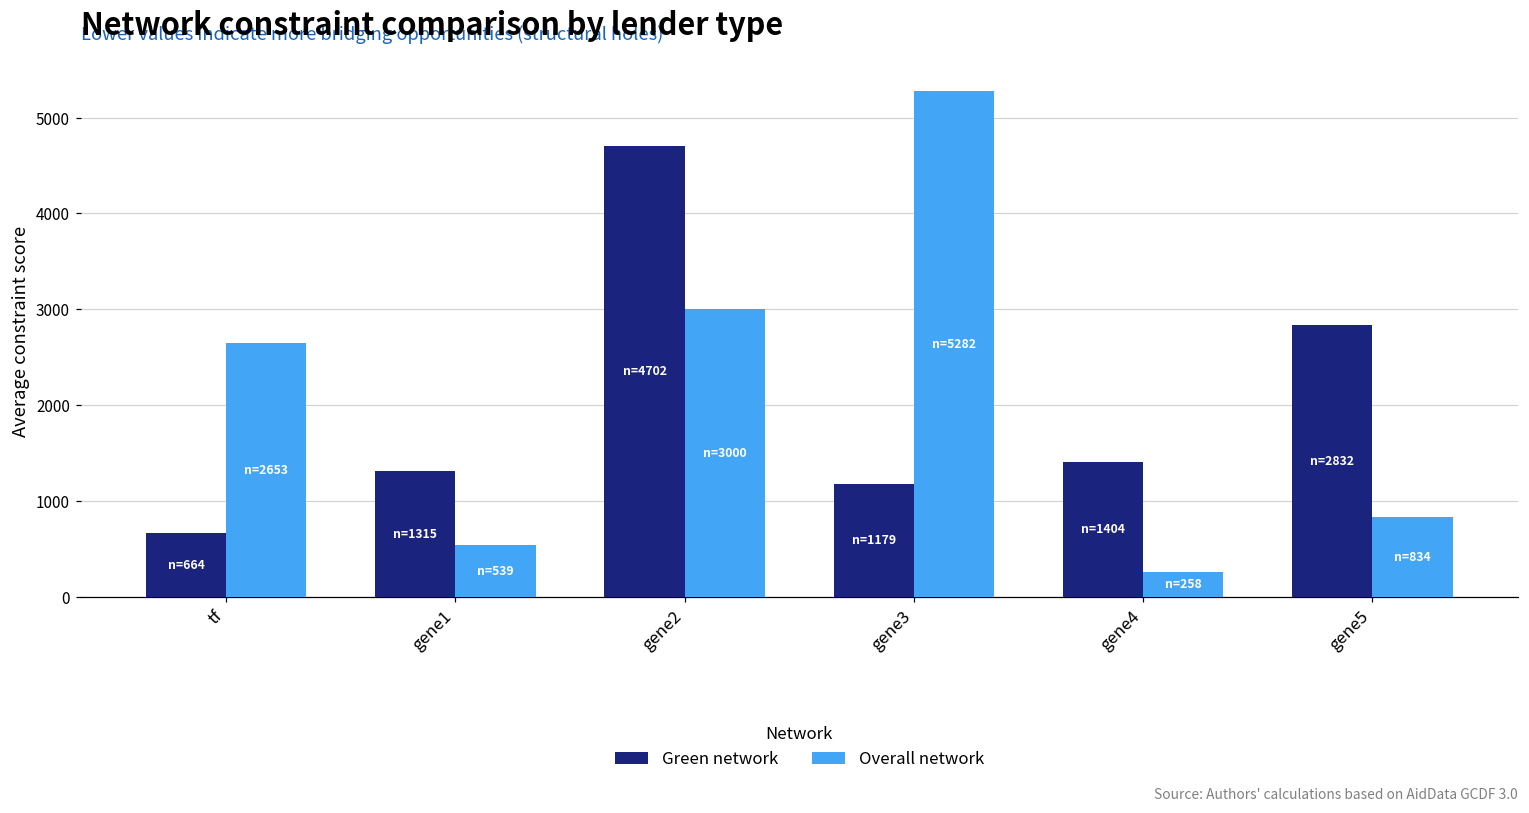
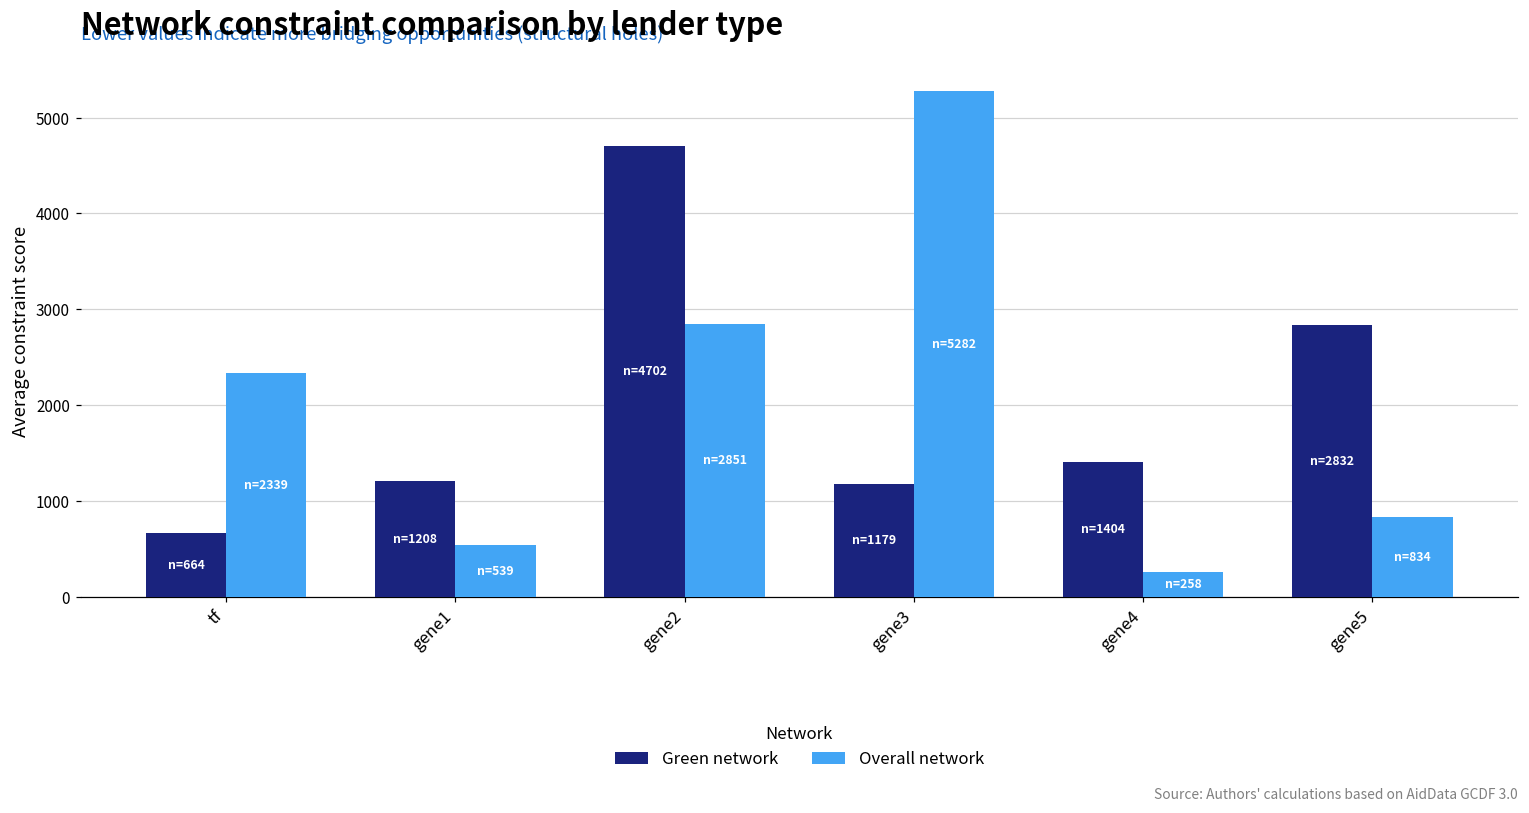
Overall network, tf: 2653 -> 2339
Green network, gene1: 1315 -> 1208
Overall network, gene2: 3000 -> 2851
